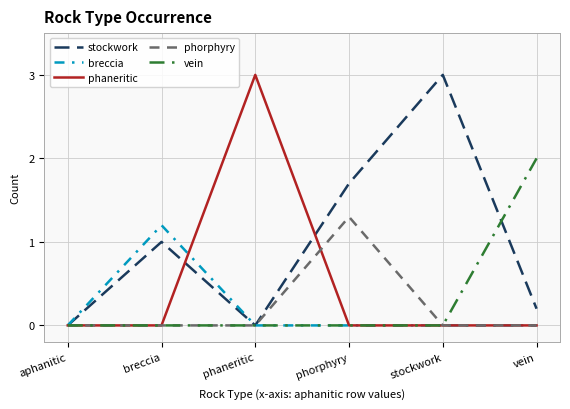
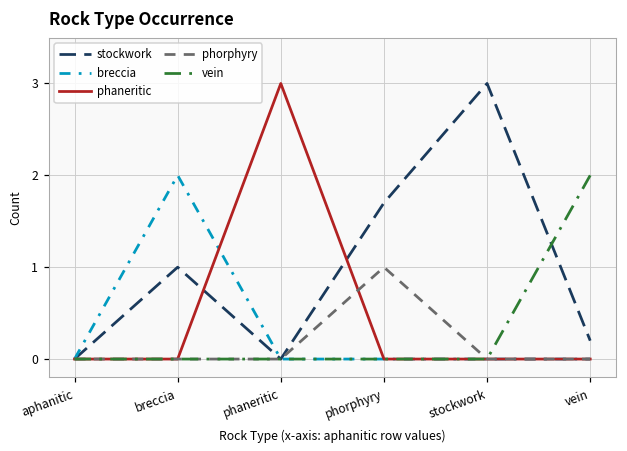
breccia, breccia: 1.2 -> 2.0
phorphyry, phorphyry: 1.3 -> 1.0
